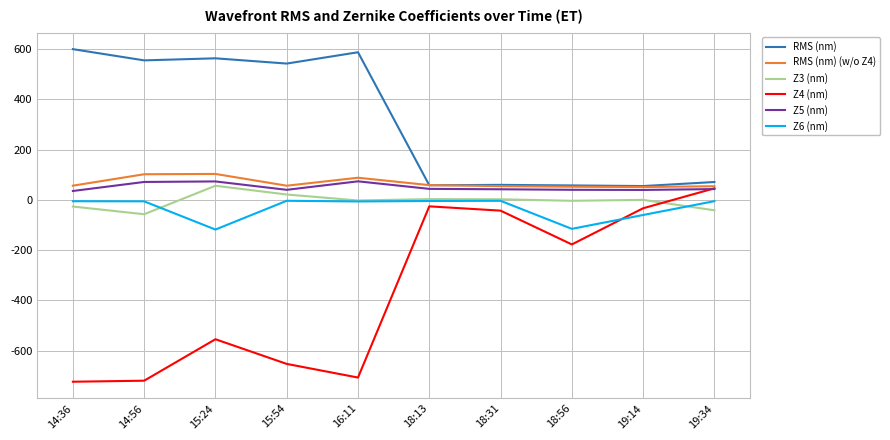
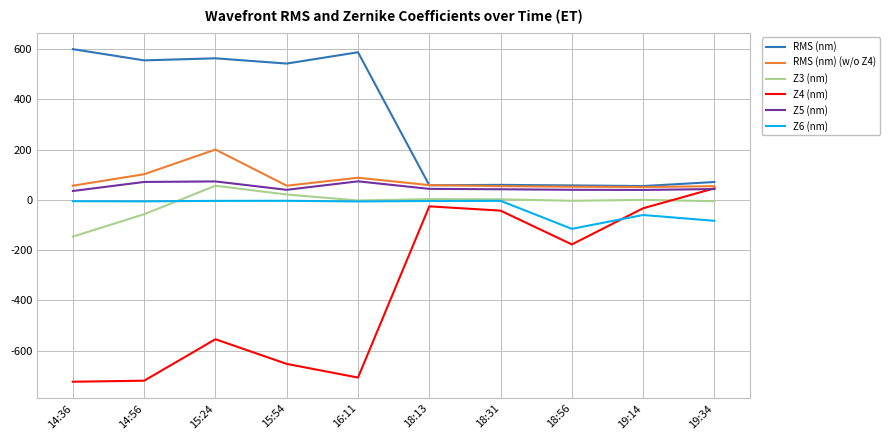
Z3 (nm), 14:36: -30 -> -150
RMS (nm) (w/o Z4), 15:24: 100 -> 200
Z6 (nm), 15:24: -120 -> 0
Z3 (nm), 19:34: -40 -> -10
Z6 (nm), 19:34: -10 -> -80
